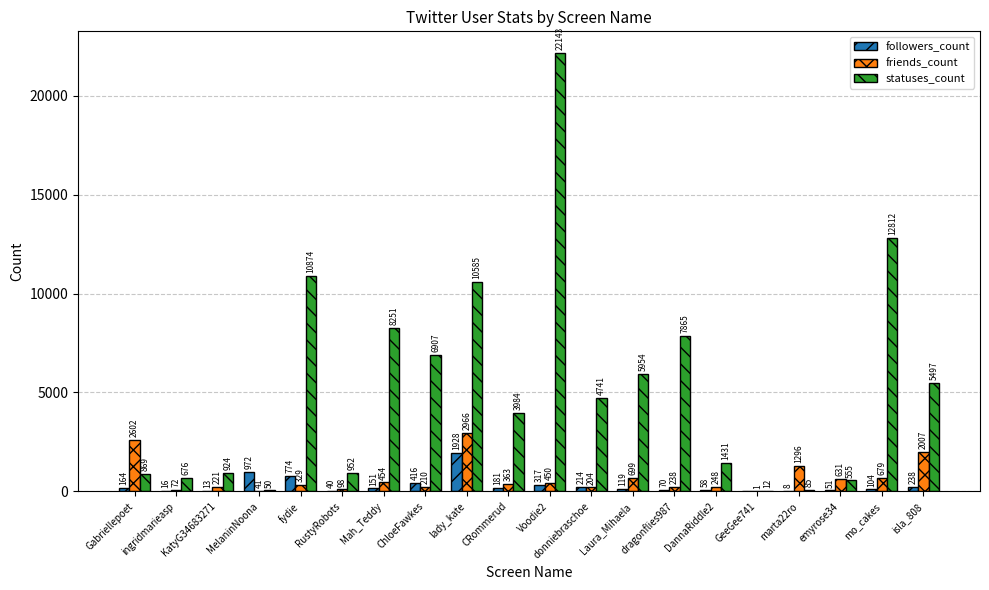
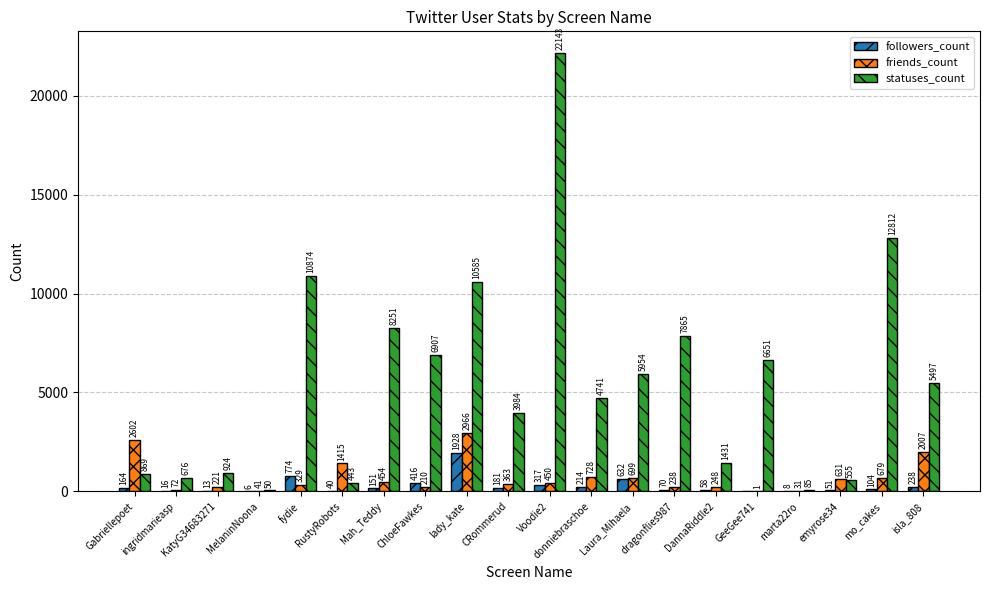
followers_count, MelaninNoona: 972 -> 6
friends_count, RustyRobots: 98 -> 1415
statuses_count, RustyRobots: 952 -> 443
friends_count, donniebraschoe: 204 -> 728
followers_count, Laura_Mihaela: 119 -> 632
statuses_count, GeeGee741: 12 -> 6651
friends_count, marta22ro: 1296 -> 31
